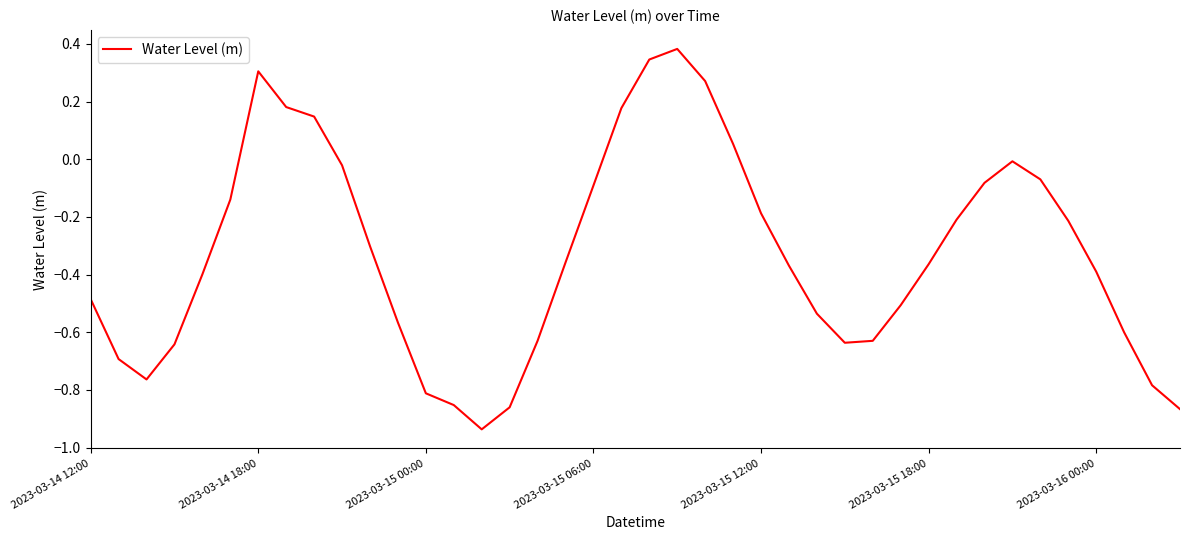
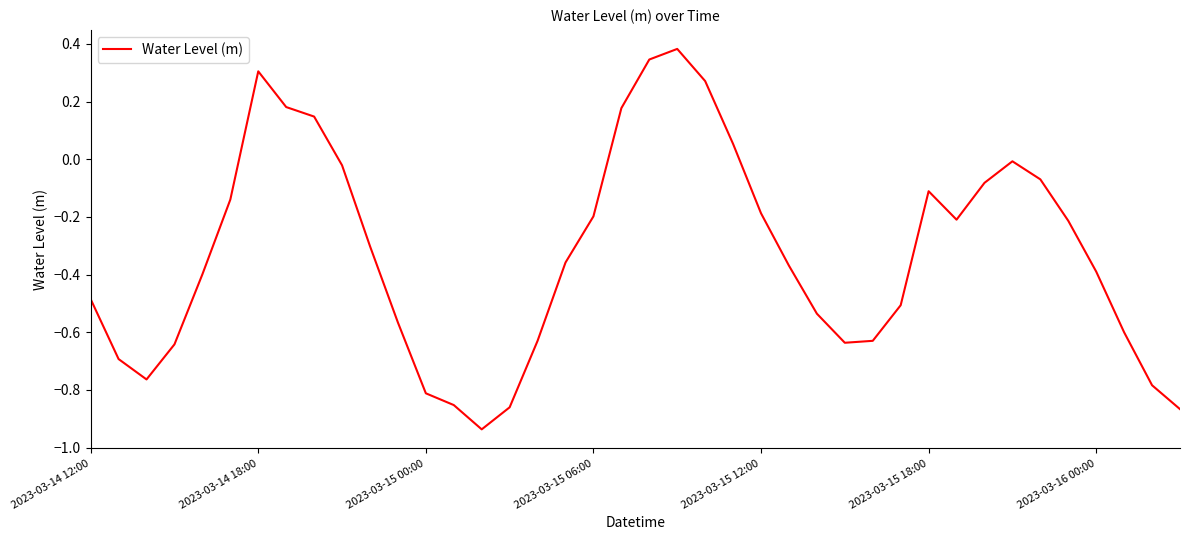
2023-03-15 06:00: -0.09 -> -0.20
2023-03-15 18:00: -0.36 -> -0.11
